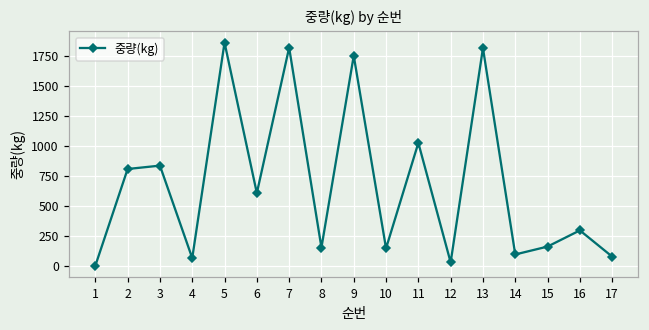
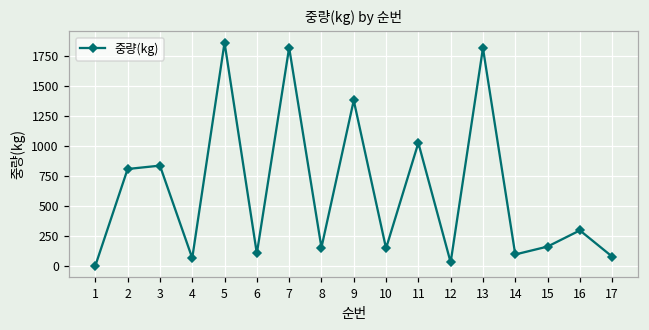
6: 610 -> 110
9: 1750 -> 1380
